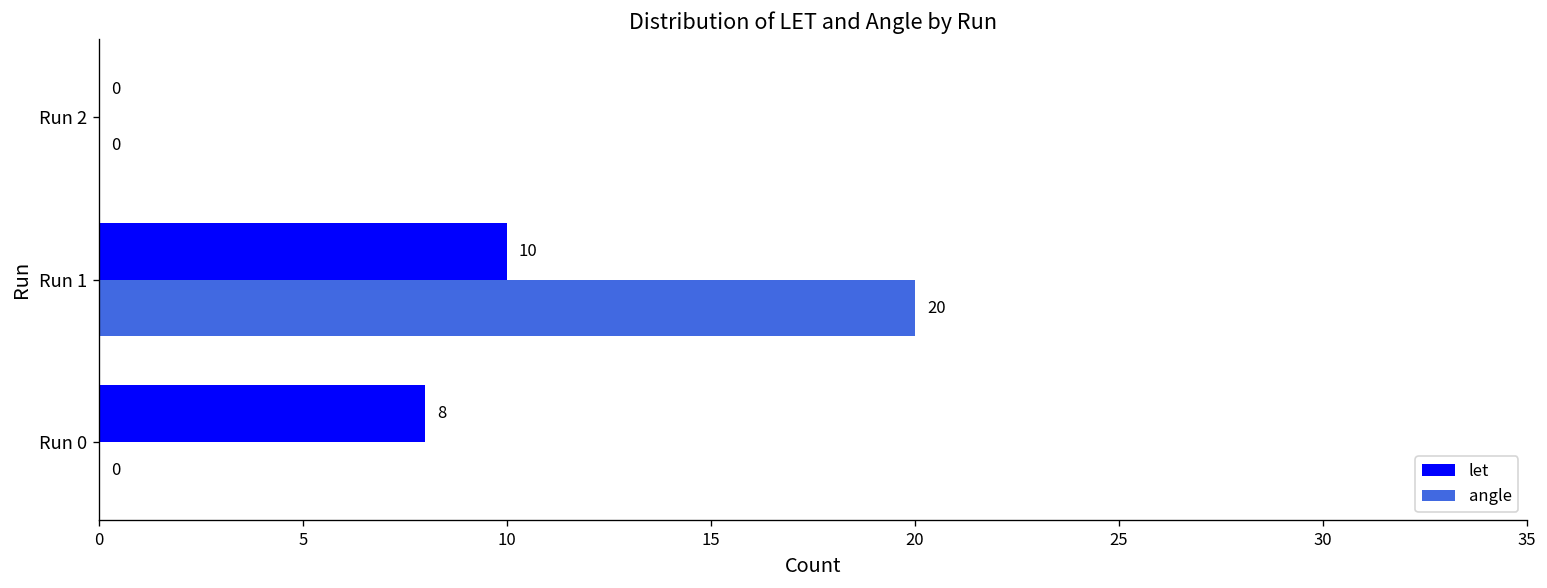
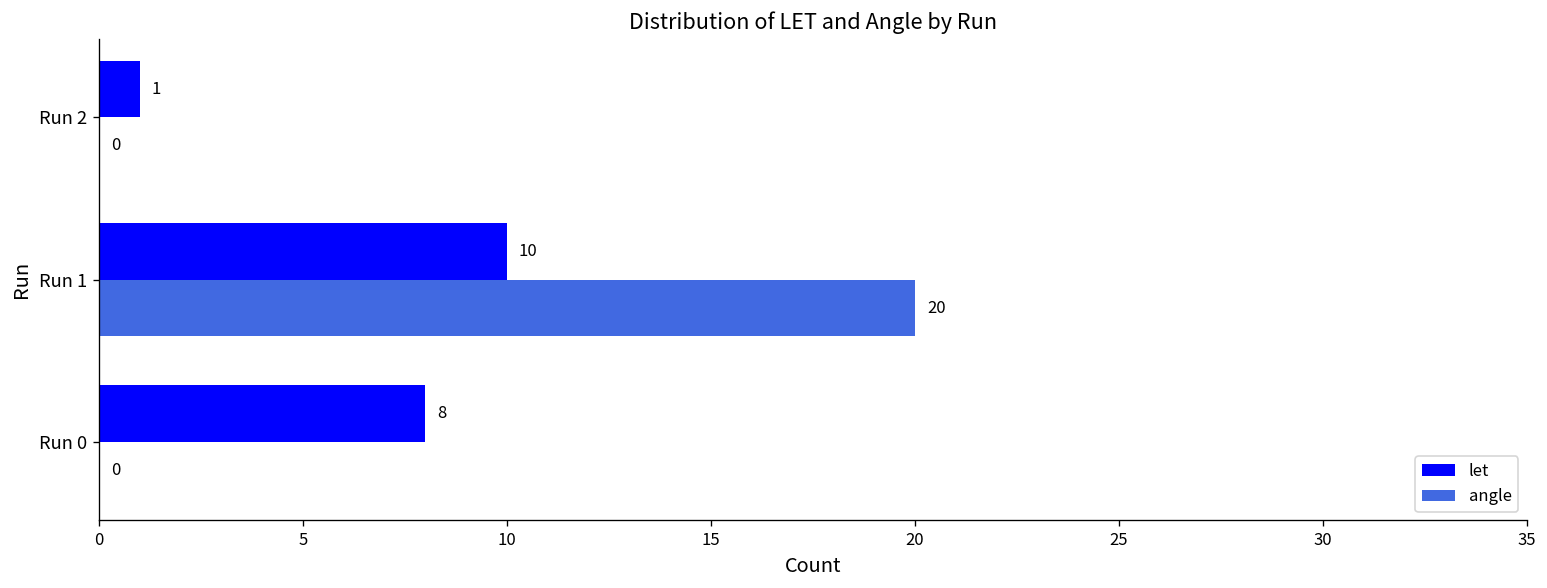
let, Run 2: 0 -> 1
